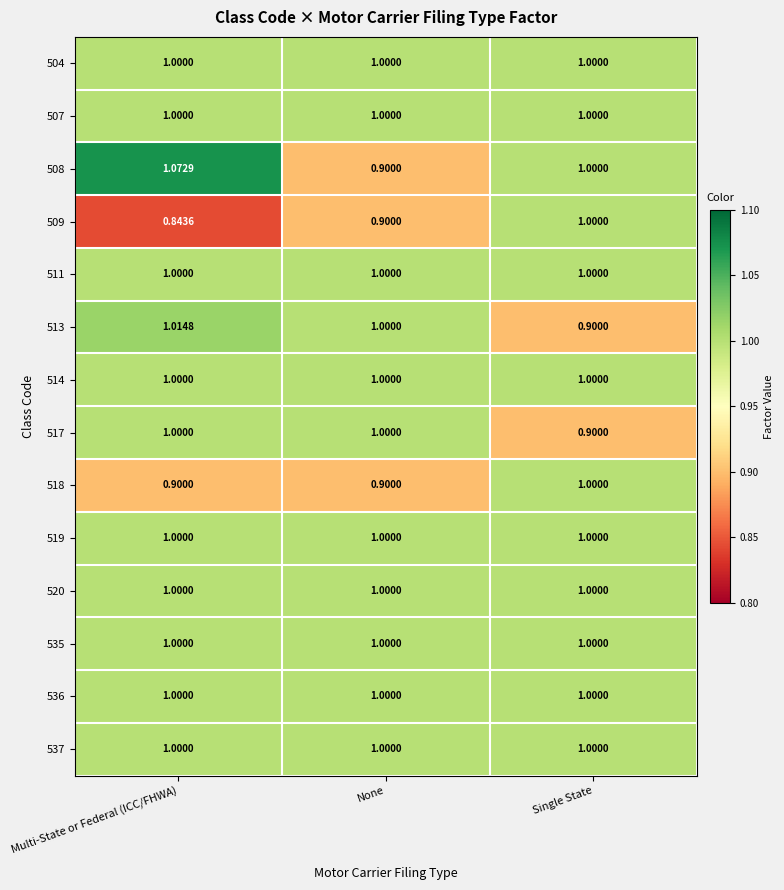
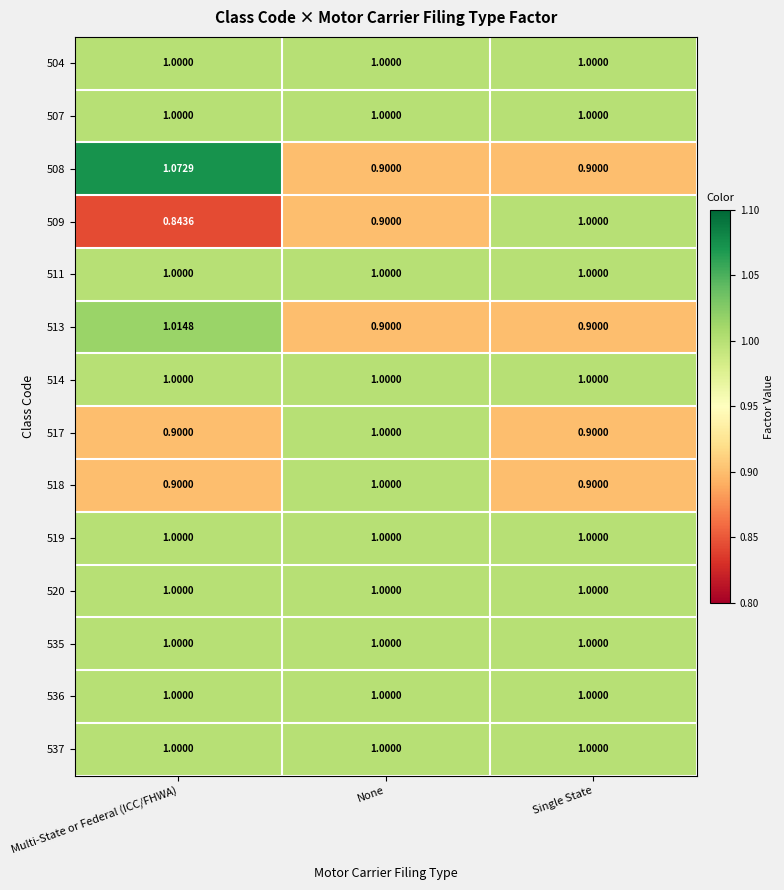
508, Single State: 1.0000 -> 0.9000
513, None: 1.0000 -> 0.9000
517, Multi-State or Federal (ICC/FHWA): 1.0000 -> 0.9000
518, None: 0.9000 -> 1.0000
518, Single State: 1.0000 -> 0.9000
